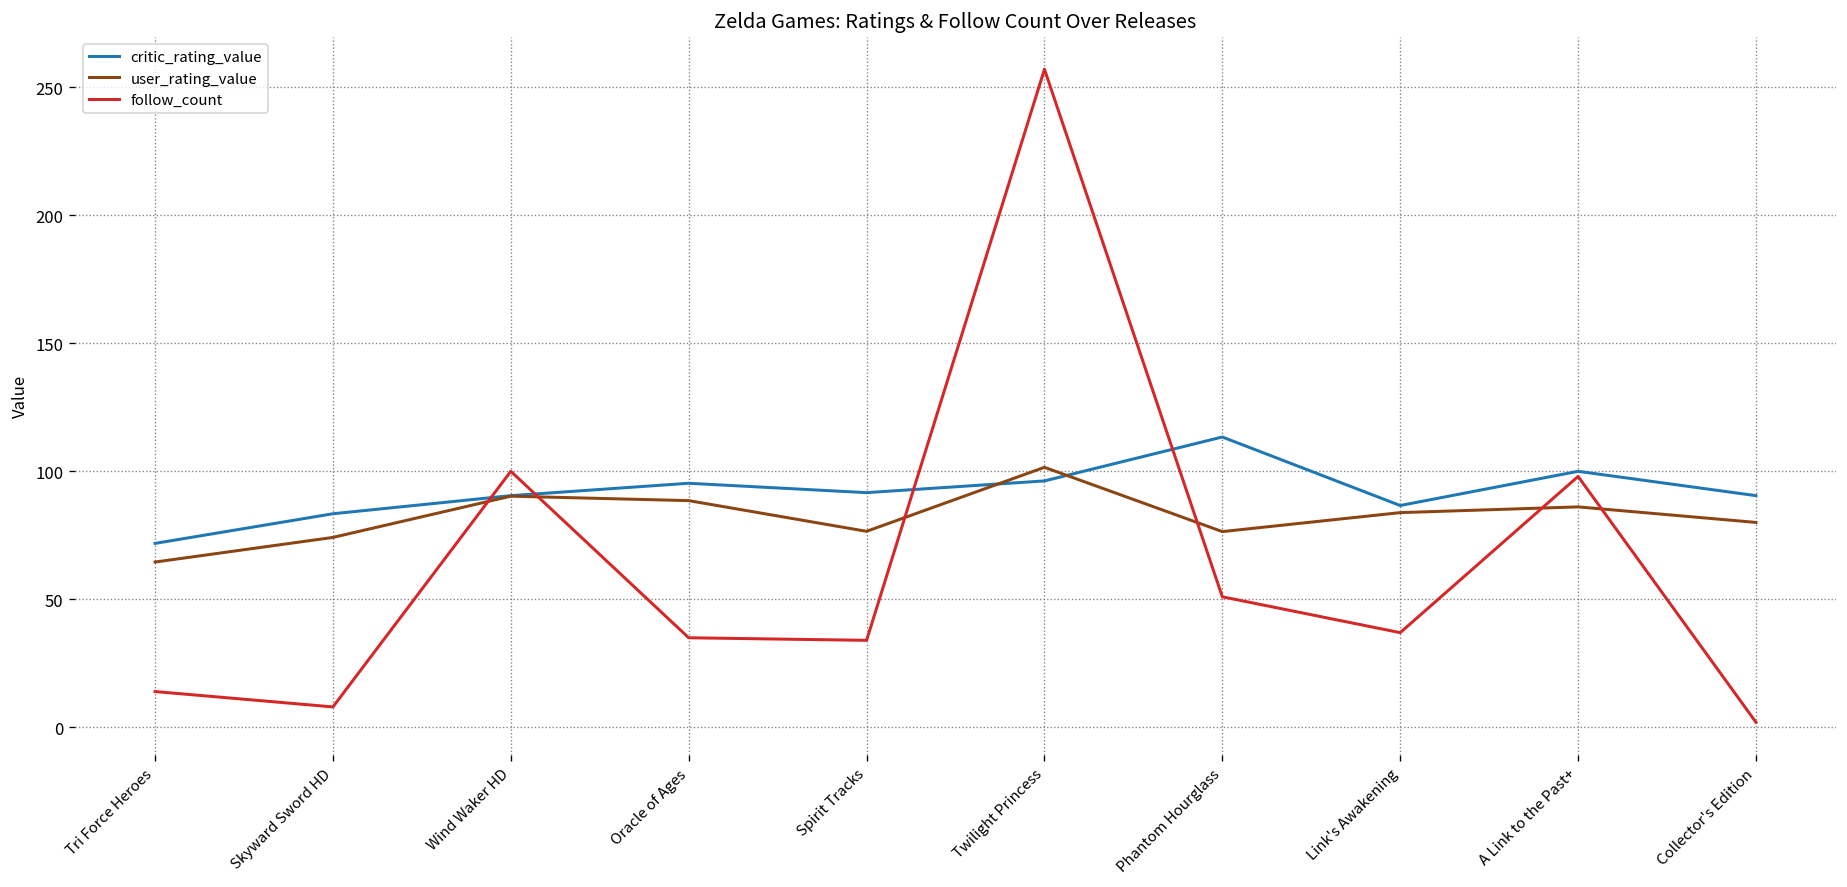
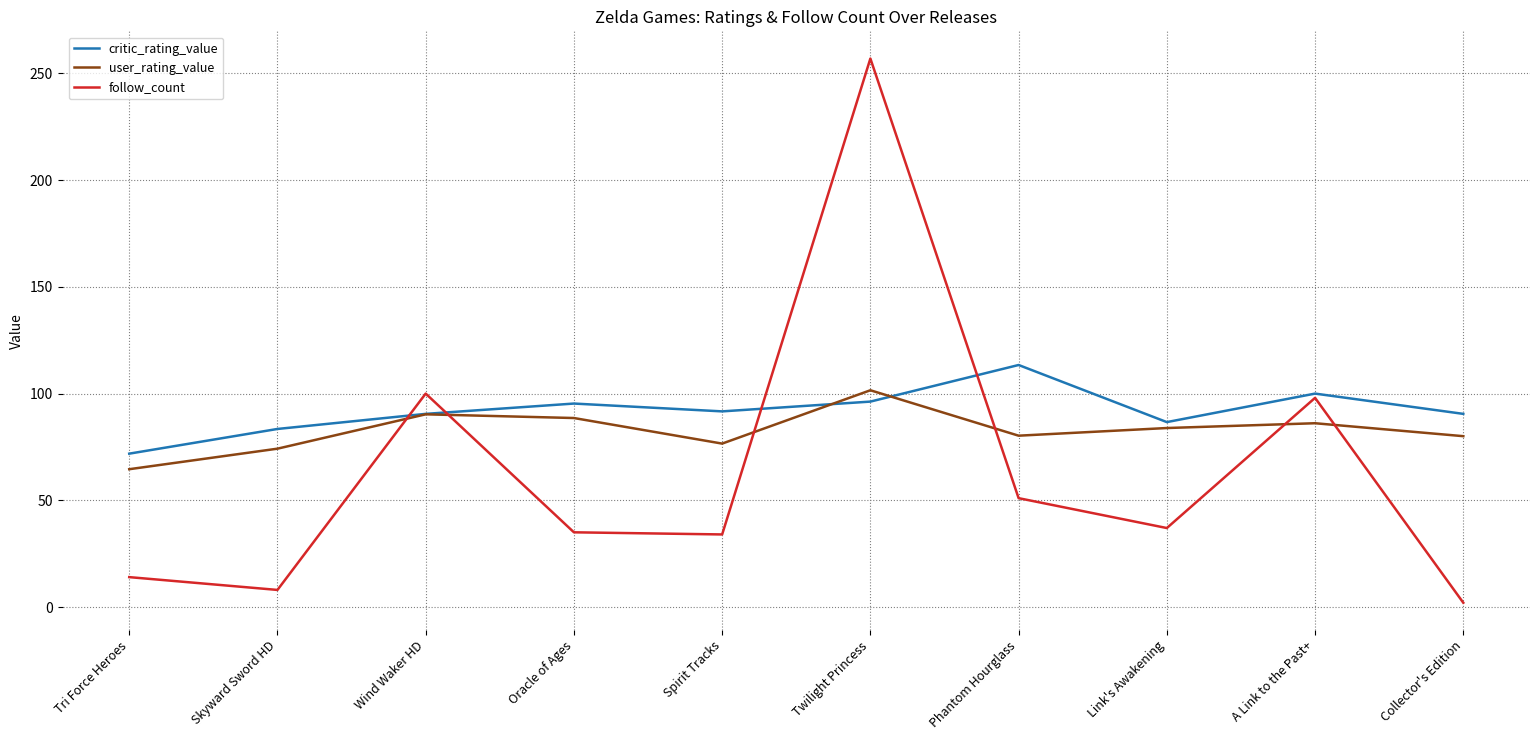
user_rating_value, Phantom Hourglass: 76 -> 80
